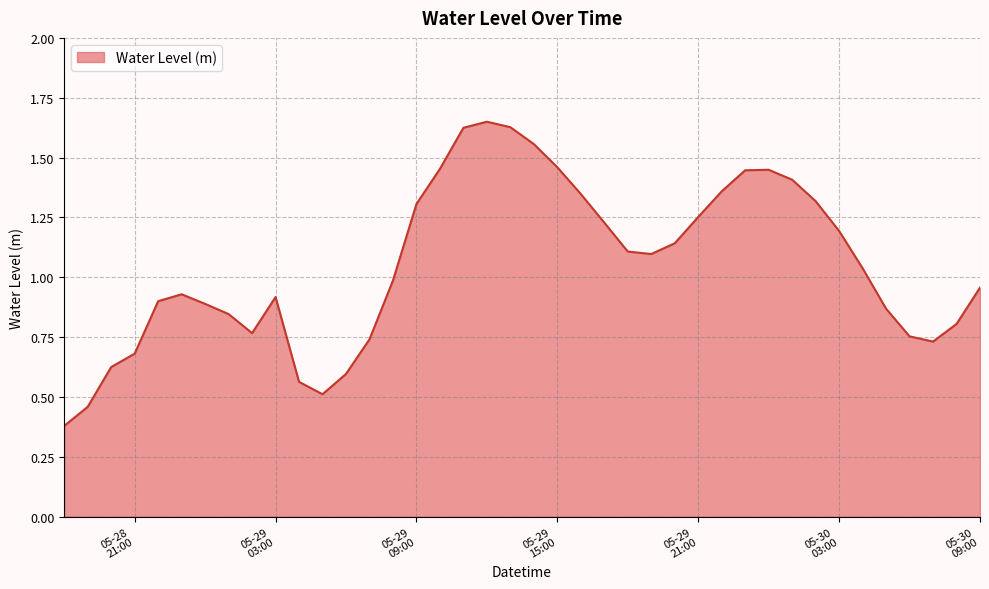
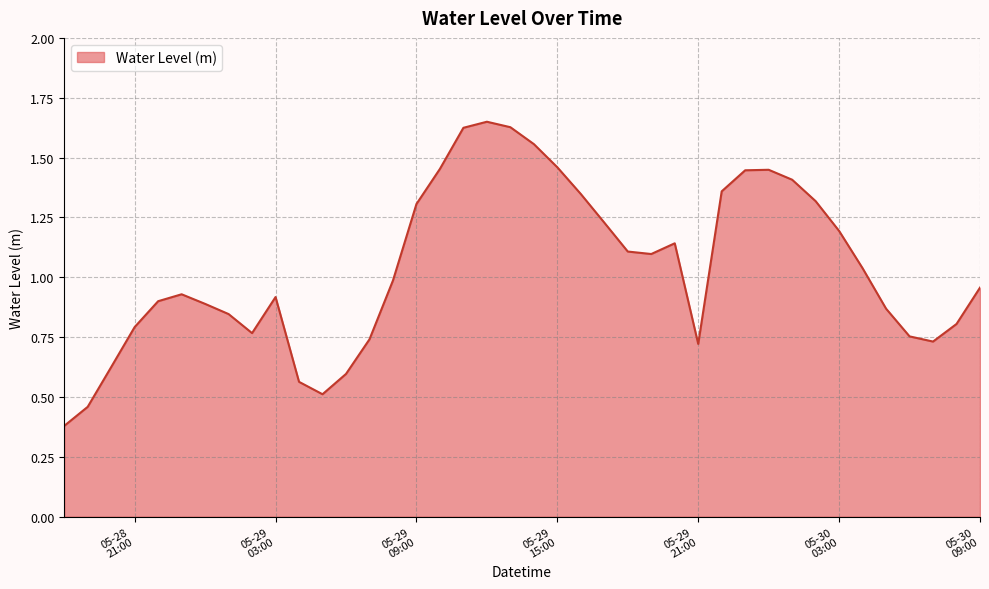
05-28 21:00: 0.68 -> 0.79
05-29 21:00: 1.25 -> 0.72
